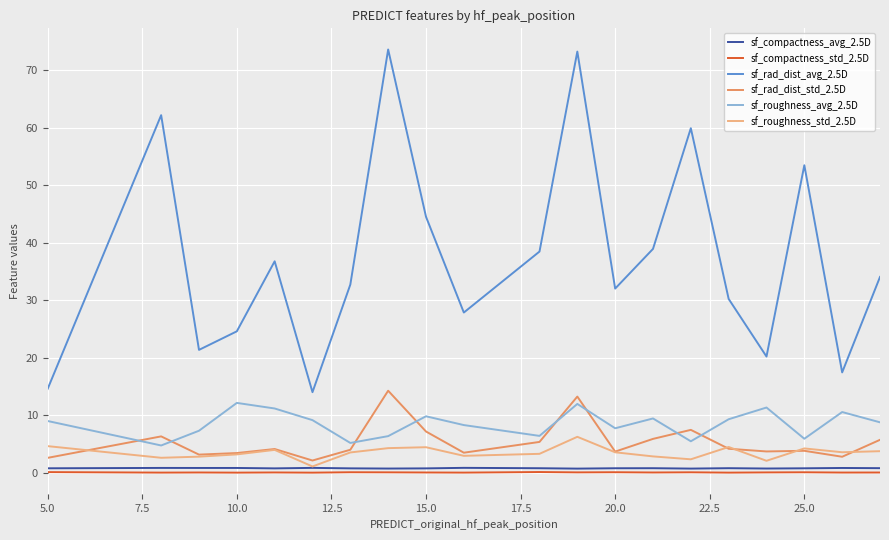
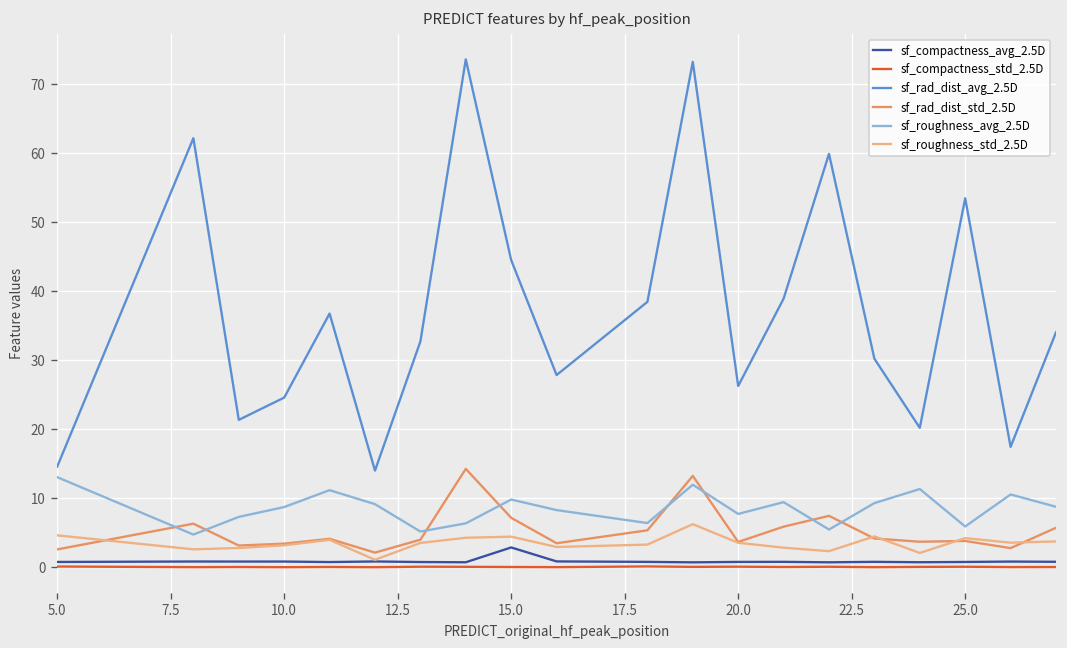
sf_roughness_avg_2.5D, 5.0: 9 -> 13
sf_roughness_avg_2.5D, 10.0: 12 -> 9
sf_compactness_avg_2.5D, 15.0: 1 -> 3
sf_rad_dist_avg_2.5D, 20.0: 32 -> 26
